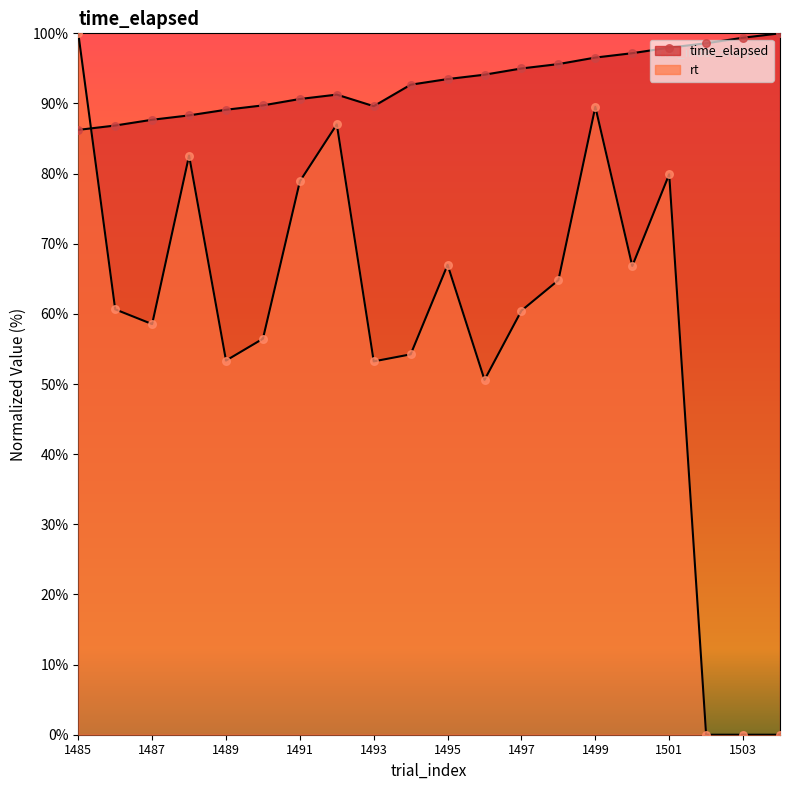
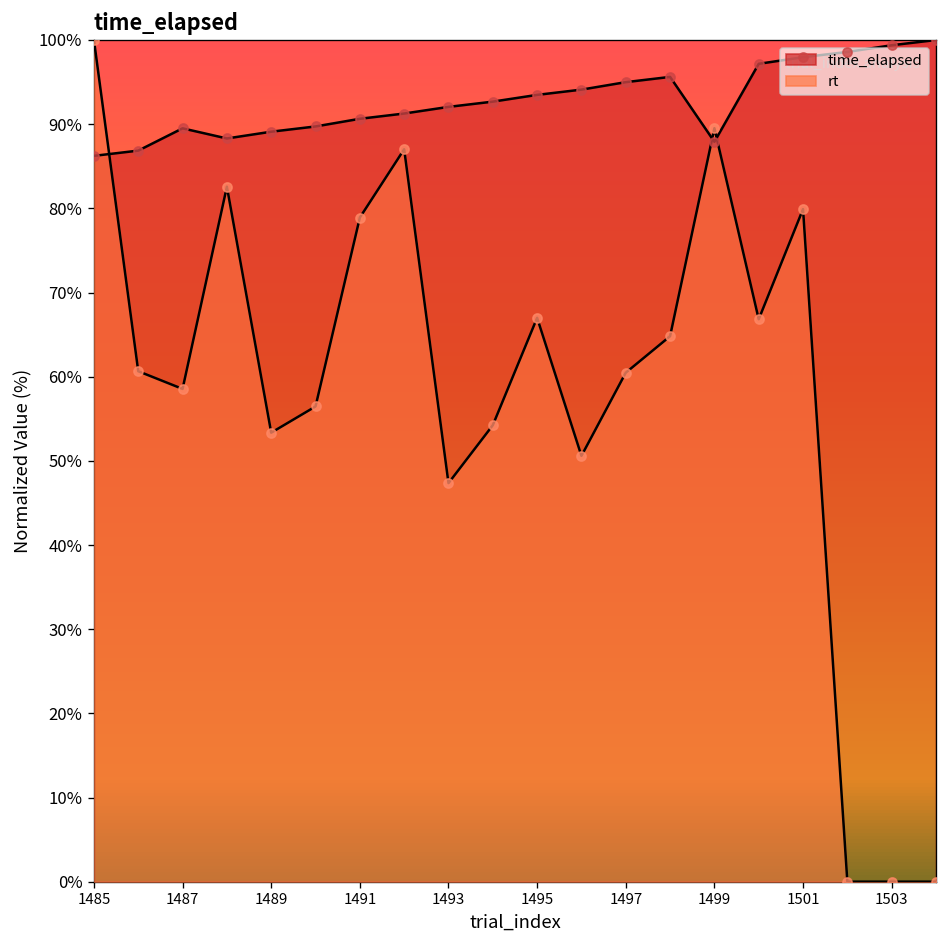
time_elapsed, 1487: 88% -> 90%
time_elapsed, 1493: 90% -> 92%
rt, 1493: 53% -> 47%
time_elapsed, 1499: 97% -> 88%
